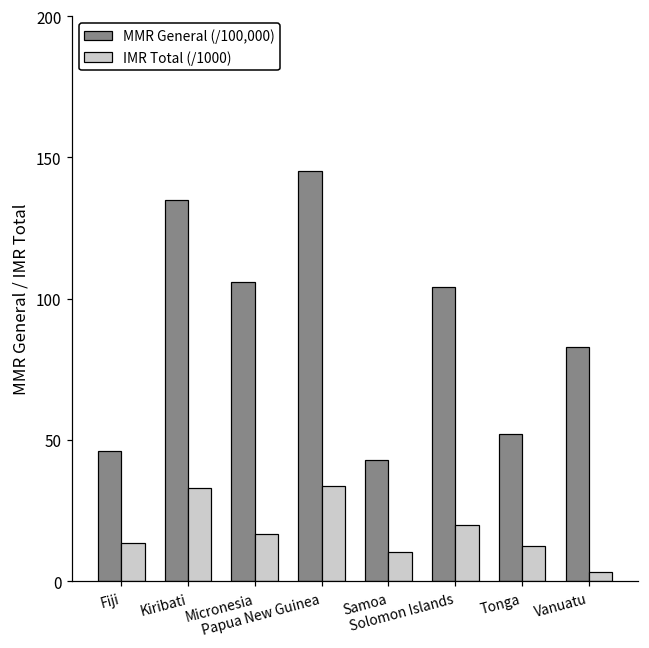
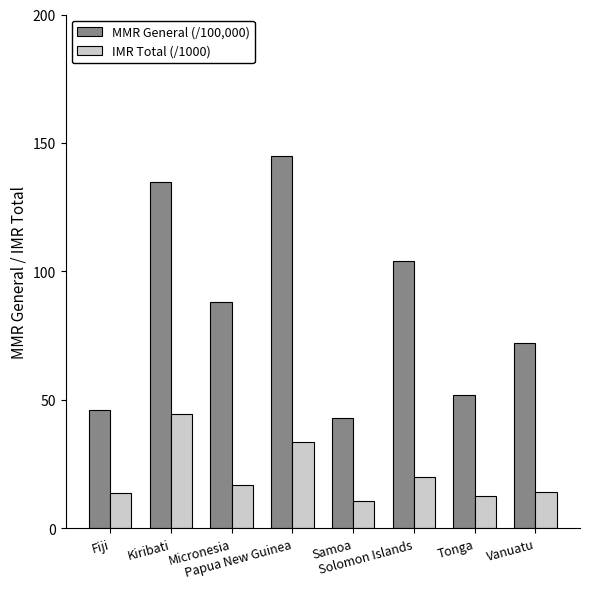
IMR Total (/1000), Kiribati: 33 -> 45
MMR General (/100,000), Micronesia: 106 -> 88
MMR General (/100,000), Vanuatu: 83 -> 72
IMR Total (/1000), Vanuatu: 3 -> 14
